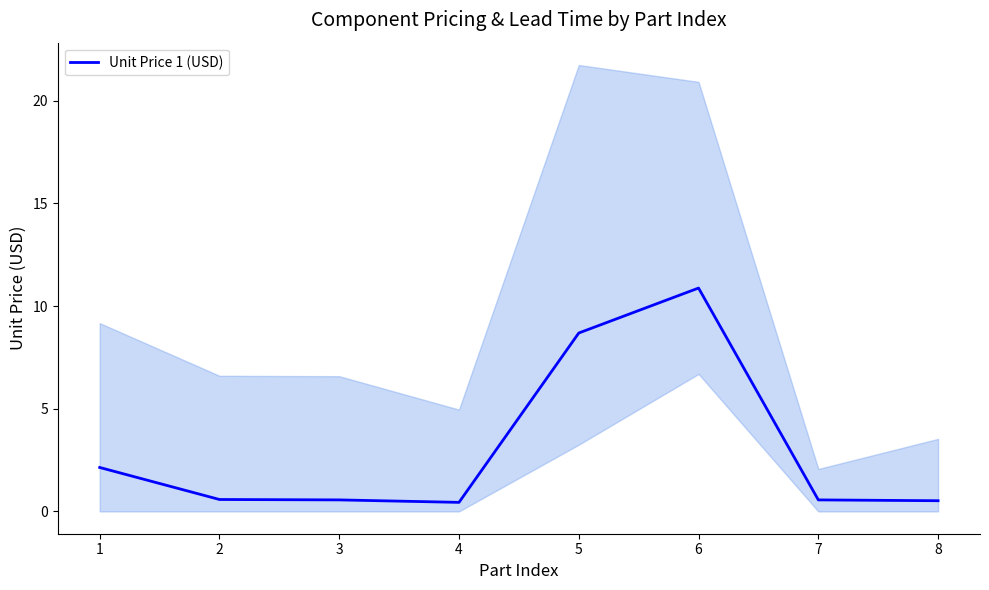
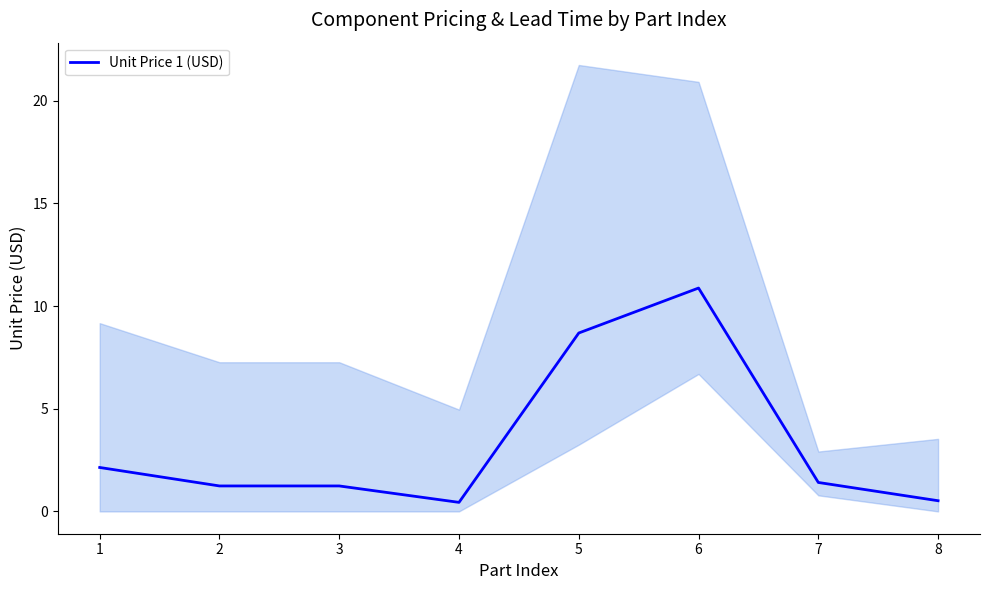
Unit Price 1 (USD), 2: 0.6 -> 1.2
Unit Price 1 (USD), 3: 0.6 -> 1.2
Unit Price 1 (USD), 7: 0.6 -> 1.4
